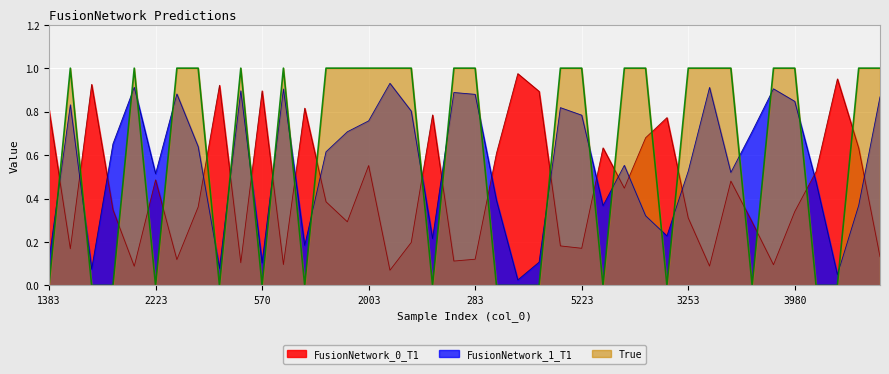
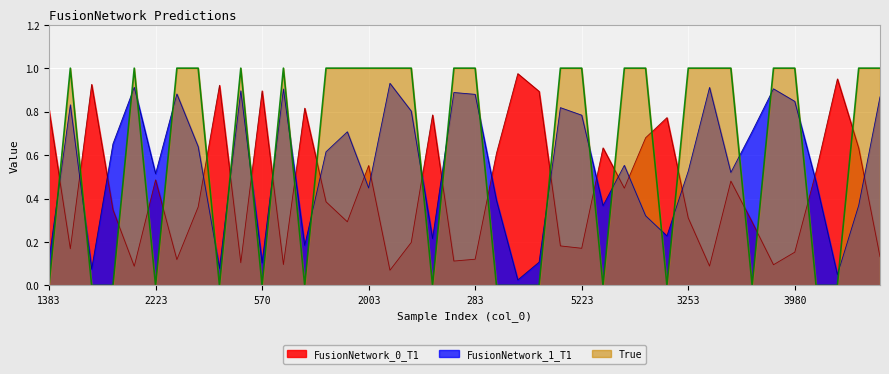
FusionNetwork_1_T1, 2003: 0.76 -> 0.45
FusionNetwork_0_T1, 3980: 0.34 -> 0.15
